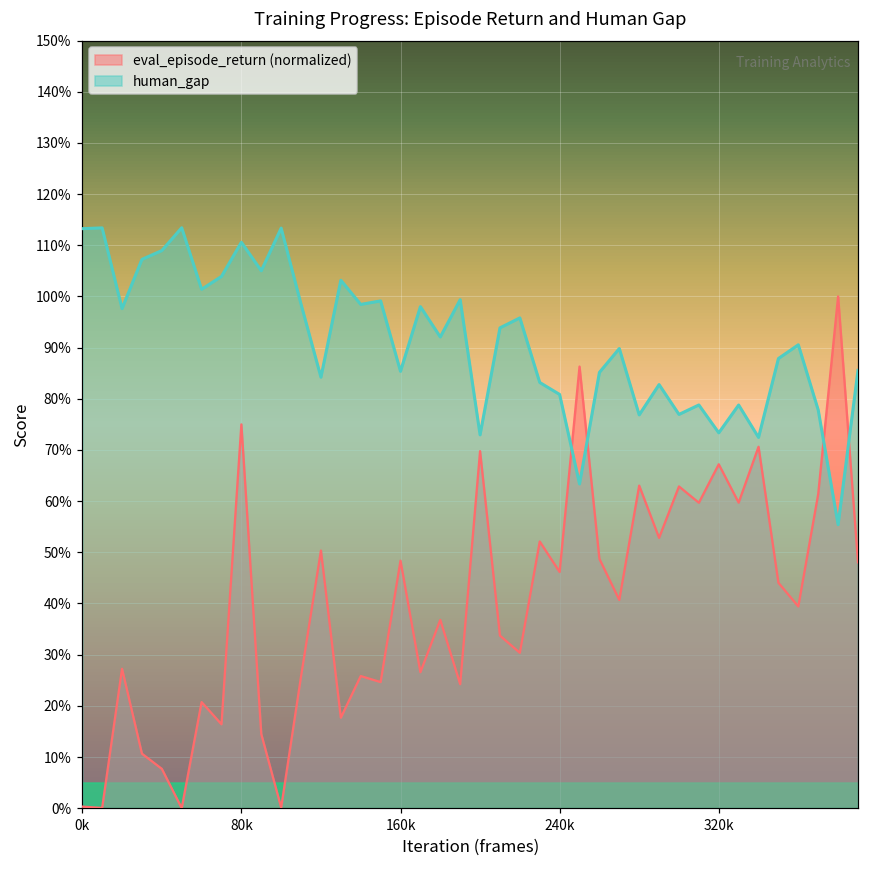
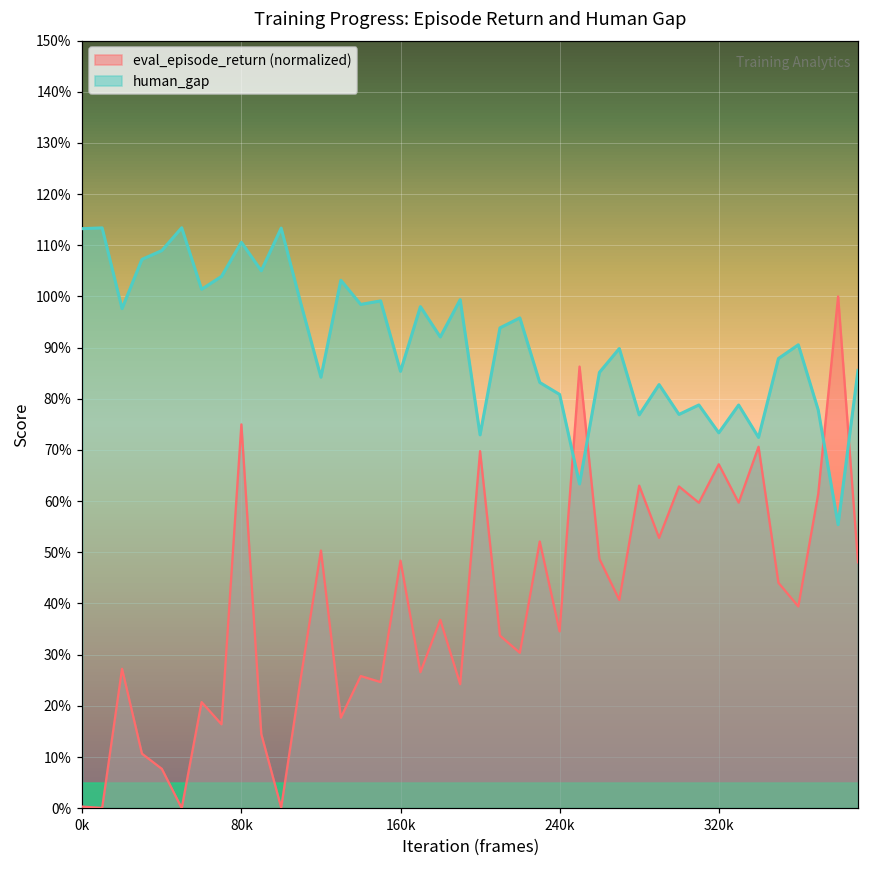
eval_episode_return (normalized), 240k: 46% -> 35%
